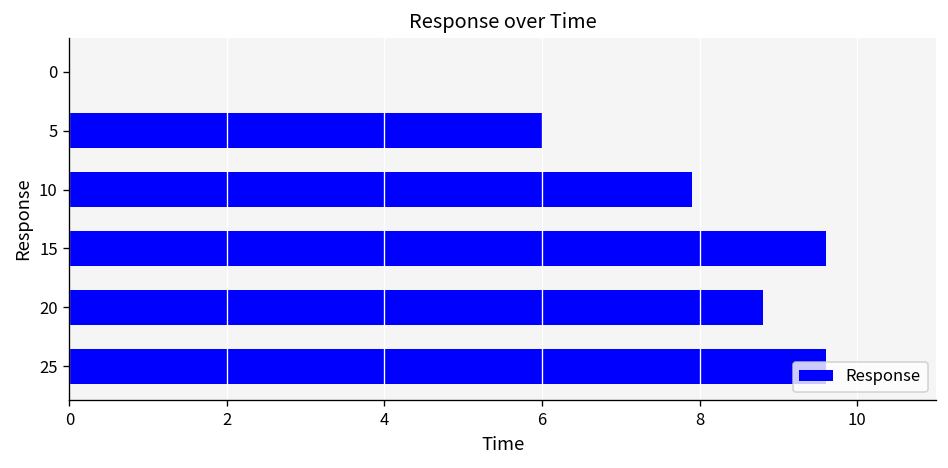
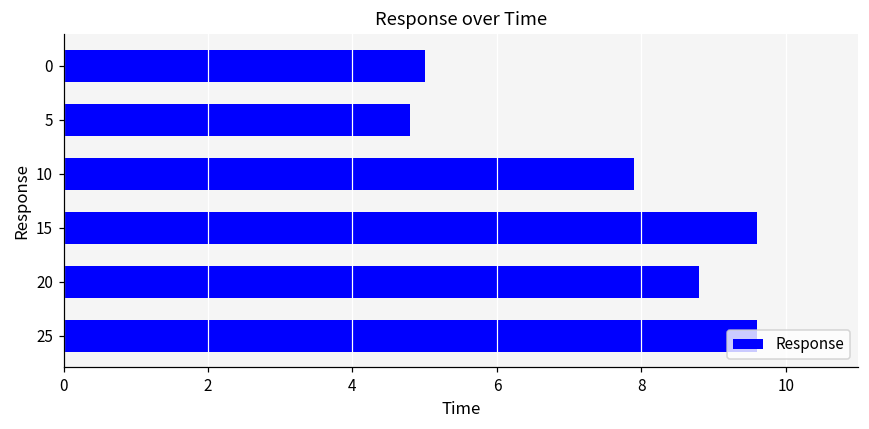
0: 0 -> 5
5: 6.0 -> 4.8
